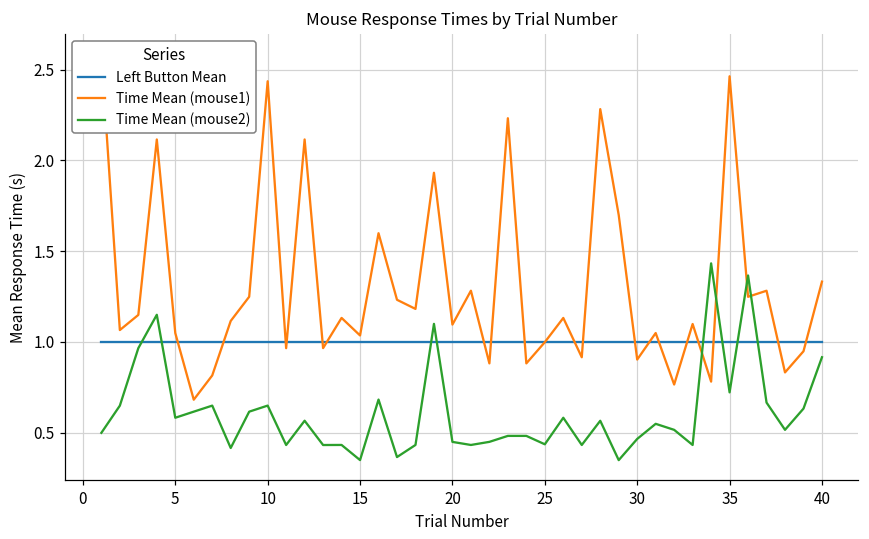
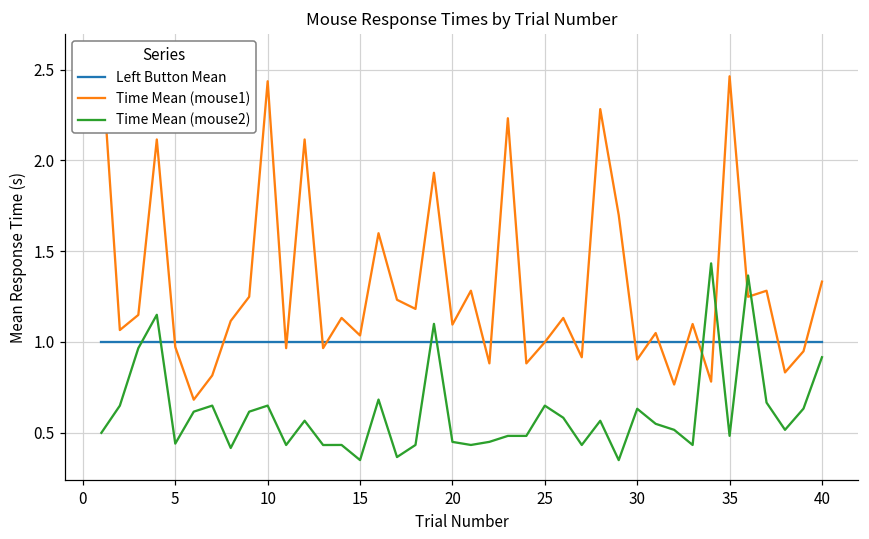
Time Mean (mouse1), 5: 1.05 -> 0.97
Time Mean (mouse2), 5: 0.58 -> 0.44
Time Mean (mouse2), 25: 0.44 -> 0.65
Time Mean (mouse2), 30: 0.47 -> 0.63
Time Mean (mouse2), 35: 0.72 -> 0.48
